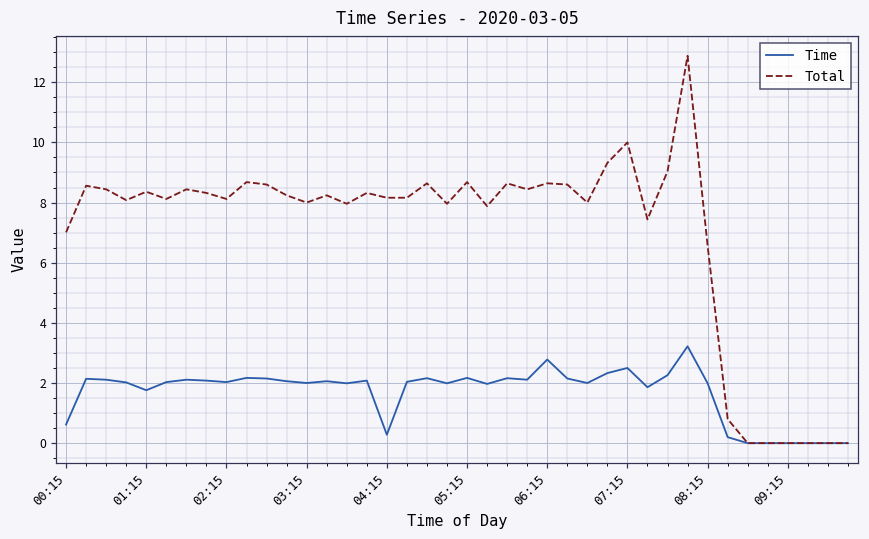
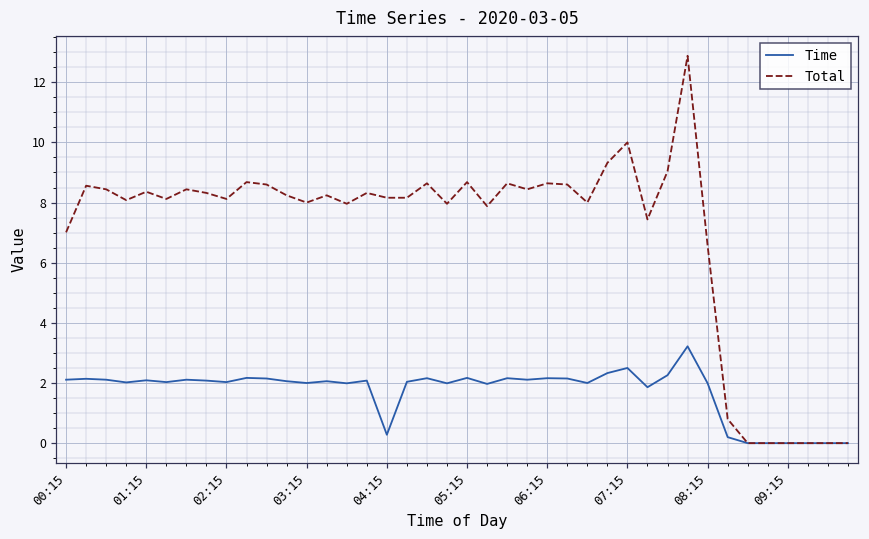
Time, 00:15: 0.6 -> 2.1
Time, 01:15: 1.8 -> 2.1
Time, 06:15: 2.8 -> 2.2
